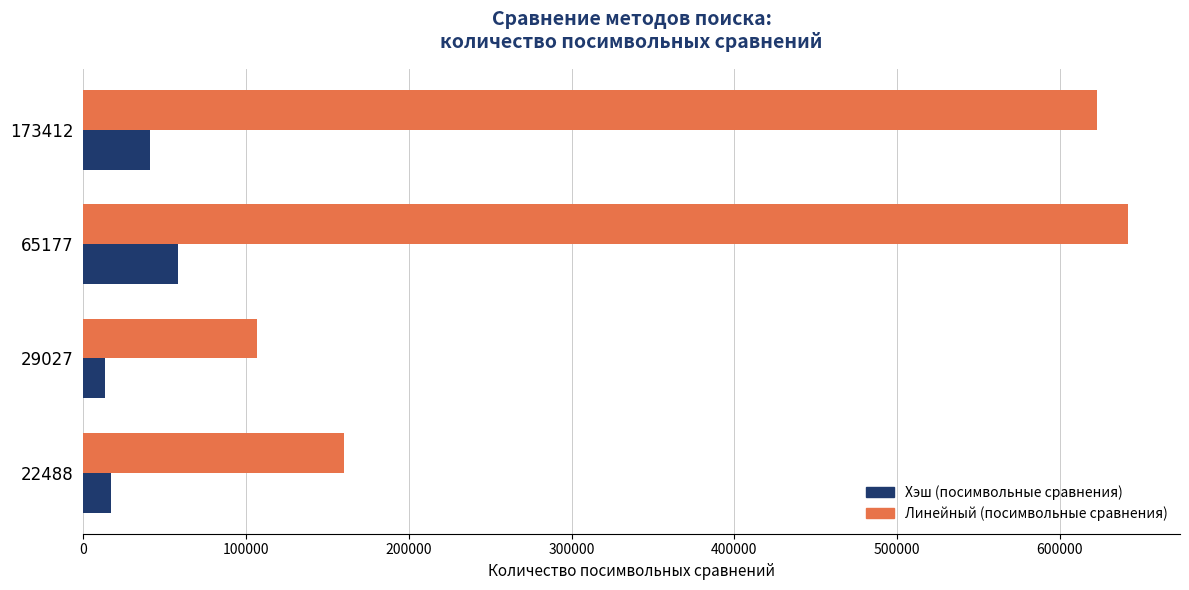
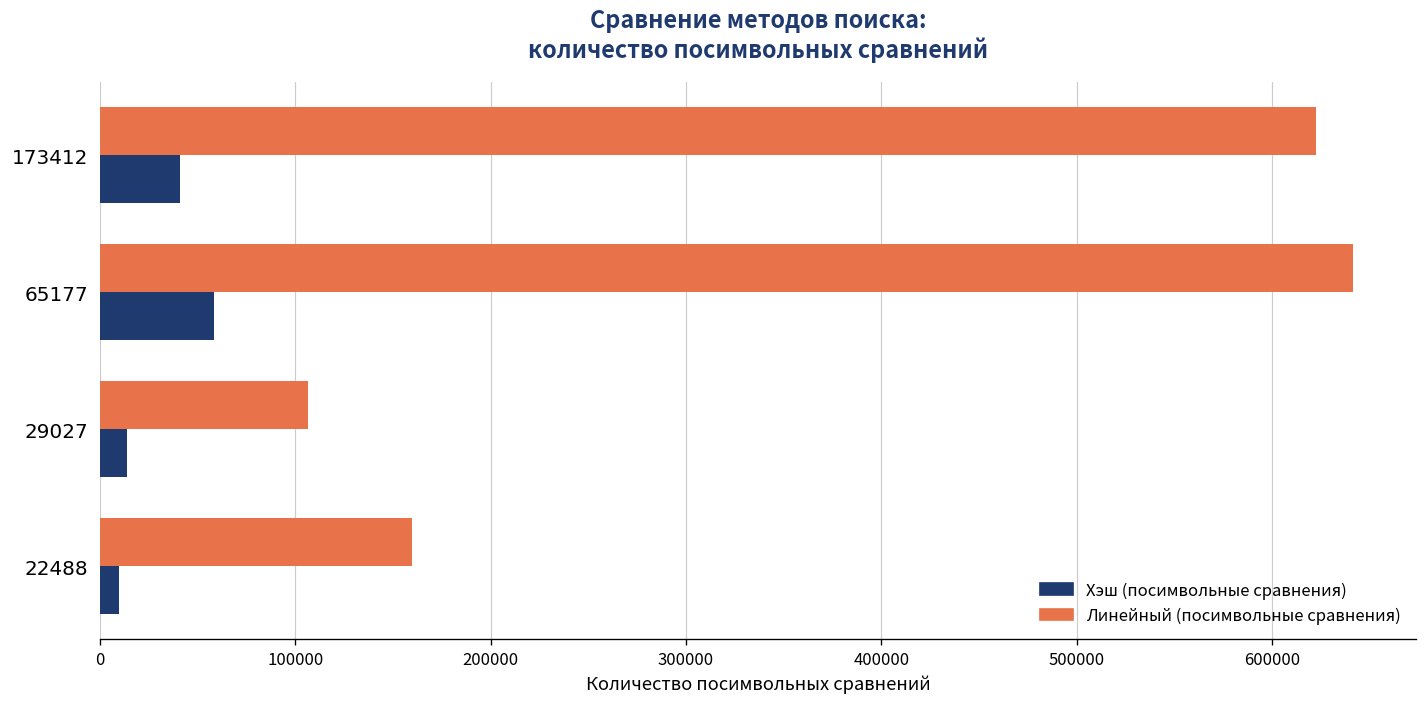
Хэш (посимвольные сравнения), 22488: 17000 -> 10000
